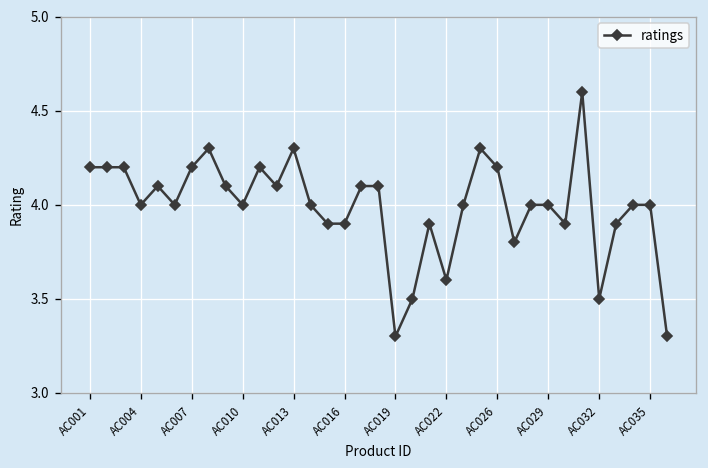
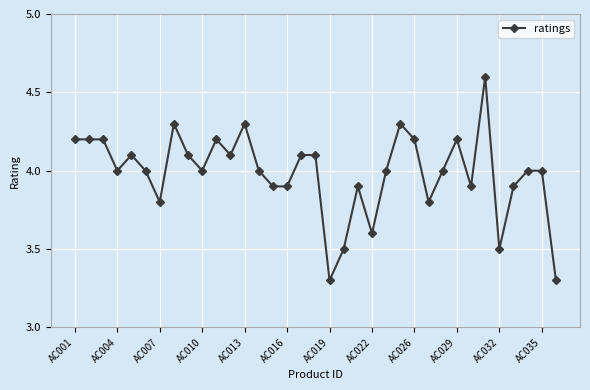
AC007: 4.2 -> 3.8
AC029: 4.0 -> 4.2
